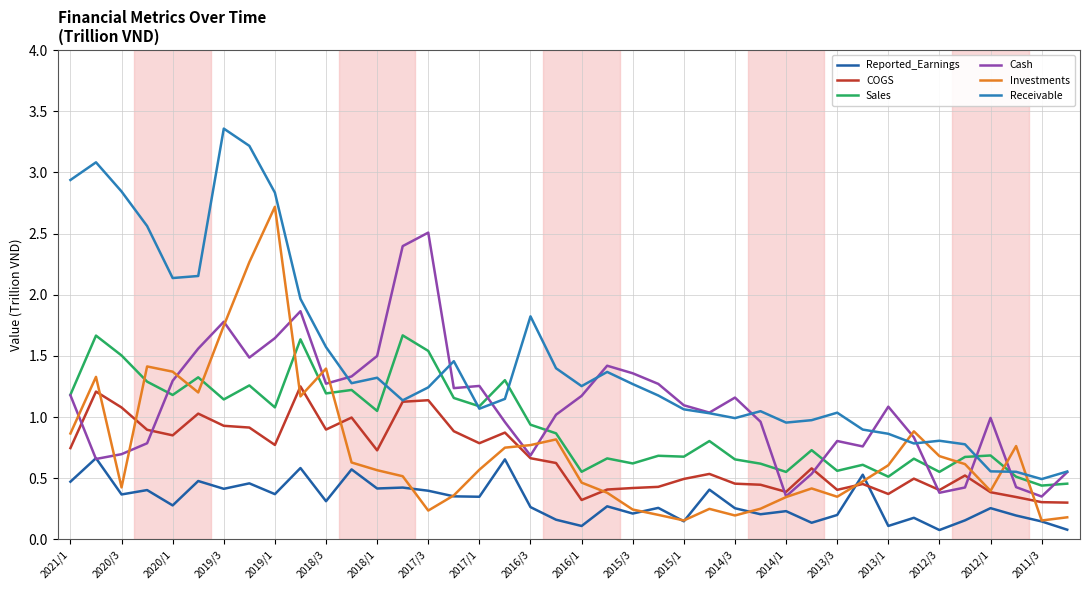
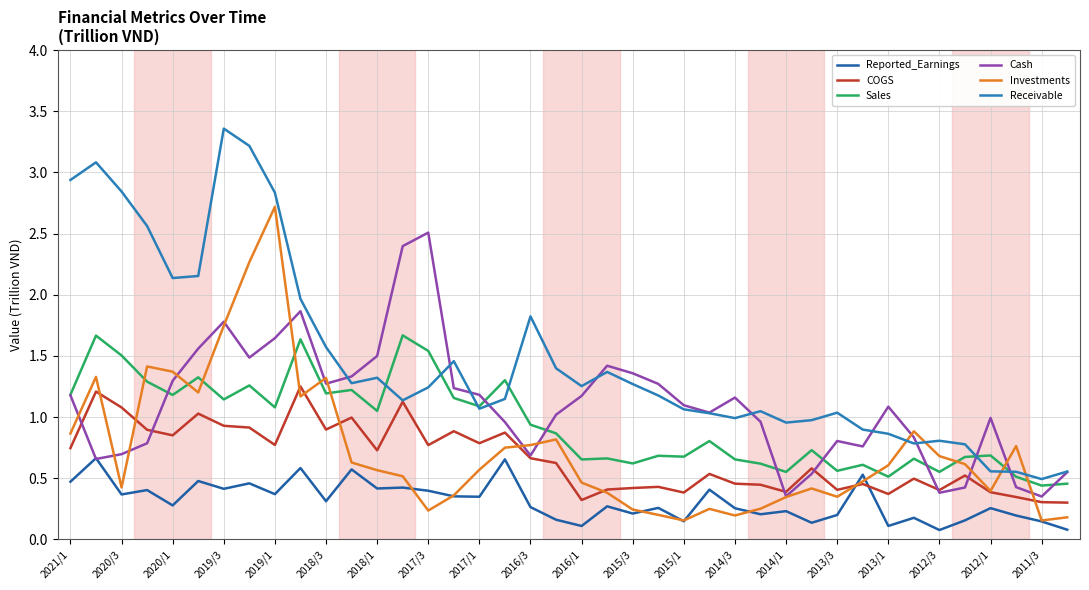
Investments, 2018/3: 1.40 -> 1.32
COGS, 2017/3: 1.14 -> 0.77
Cash, 2017/1: 1.25 -> 1.18
Sales, 2016/1: 0.55 -> 0.65
COGS, 2015/1: 0.49 -> 0.38
